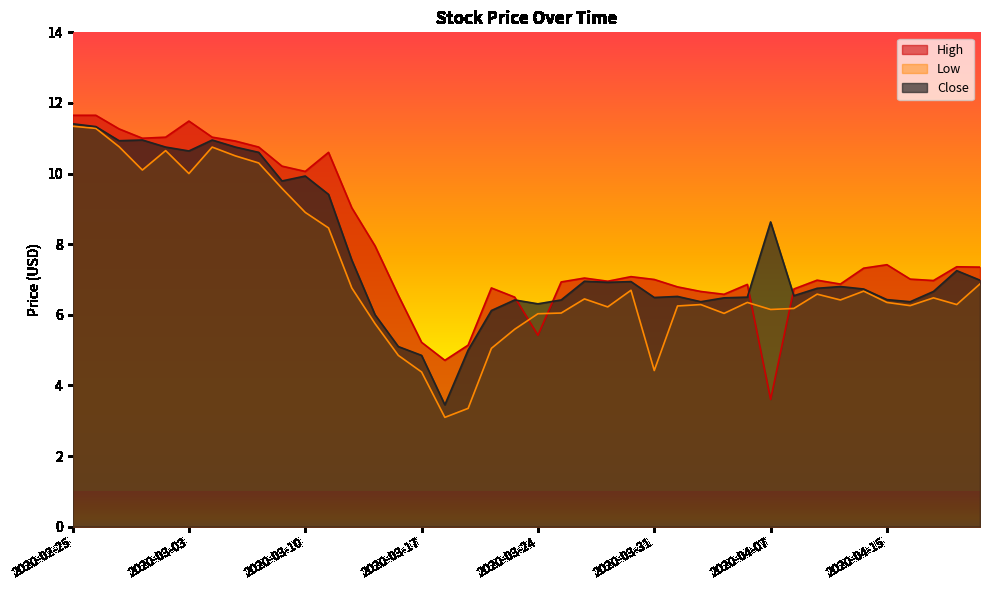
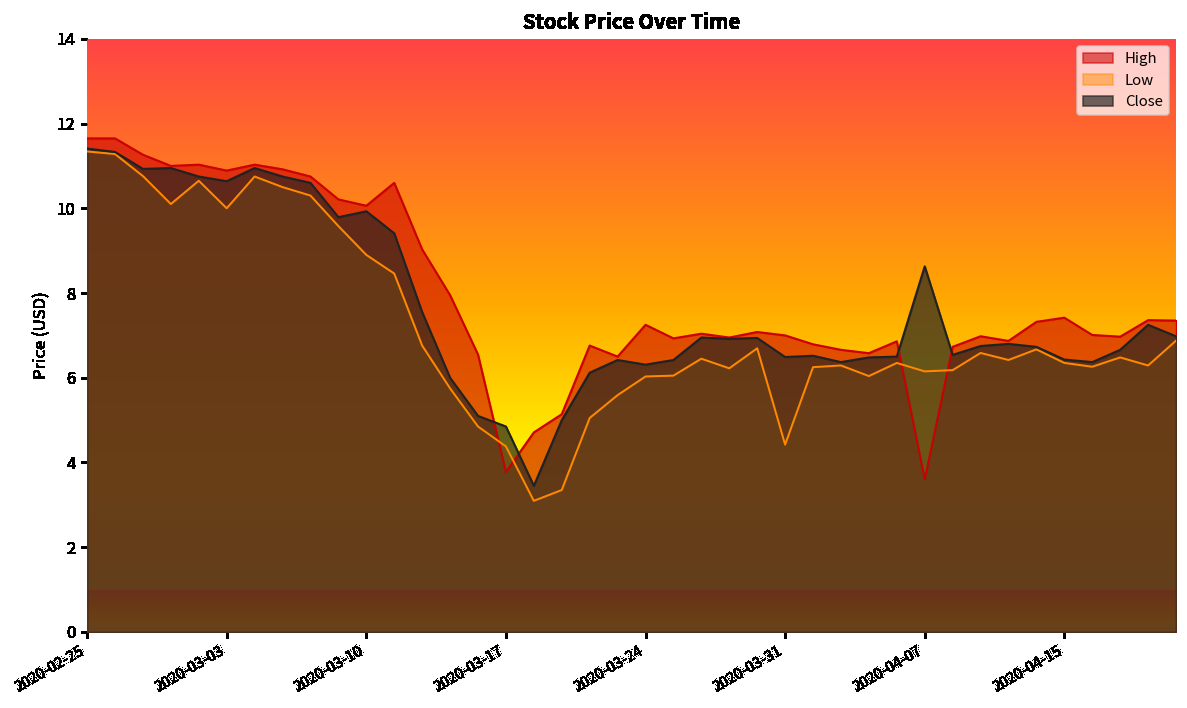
High, 2020-03-03: 11.5 -> 10.9
High, 2020-03-17: 5.2 -> 3.8
High, 2020-03-24: 5.4 -> 7.3
